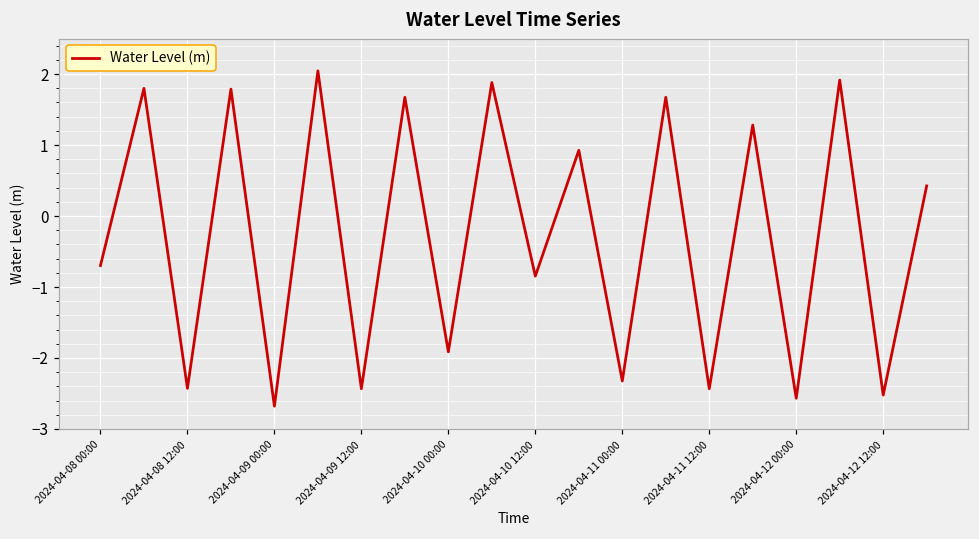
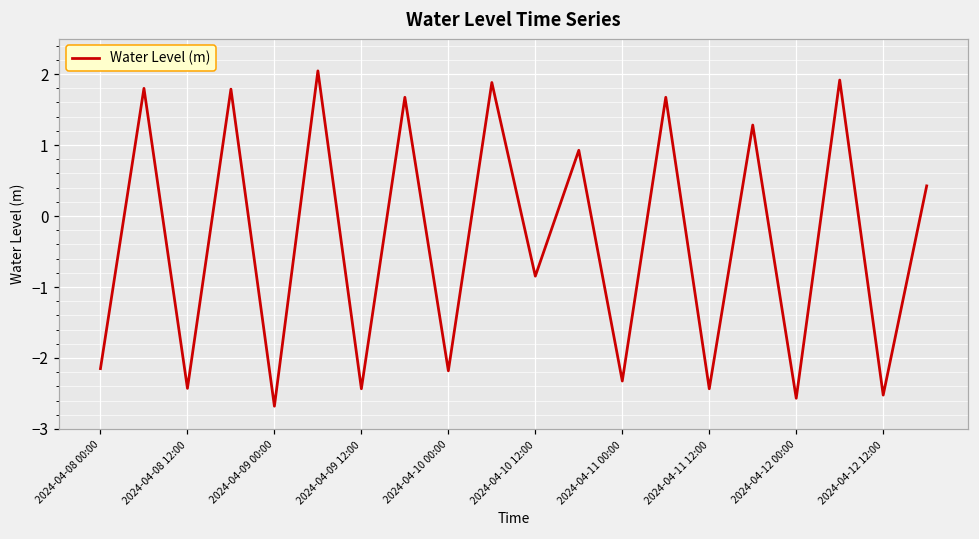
2024-04-08 00:00: -0.7 -> -2.2
2024-04-10 00:00: -1.9 -> -2.2
